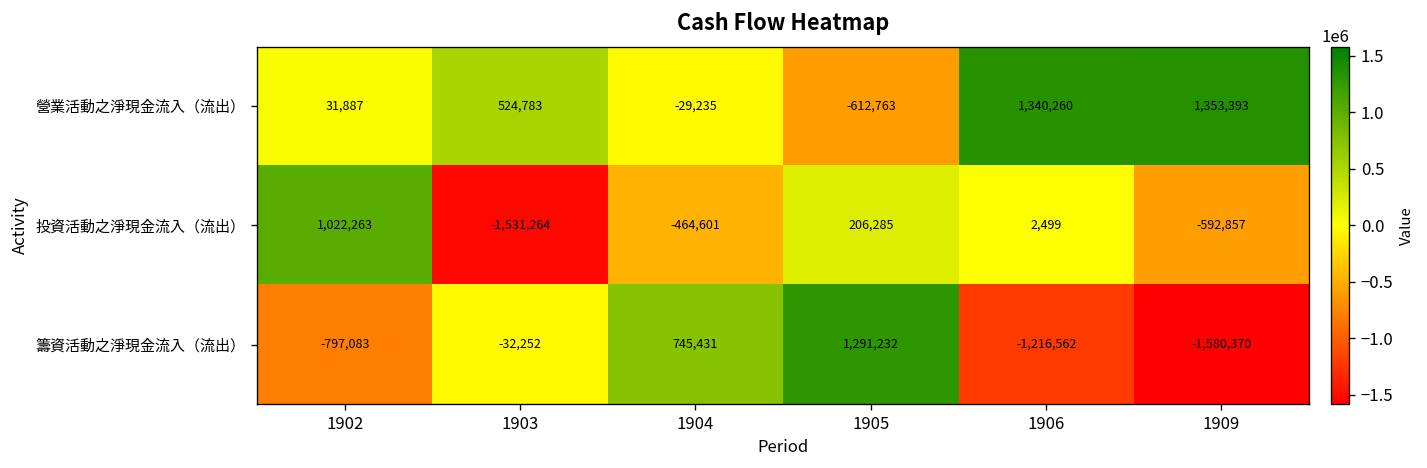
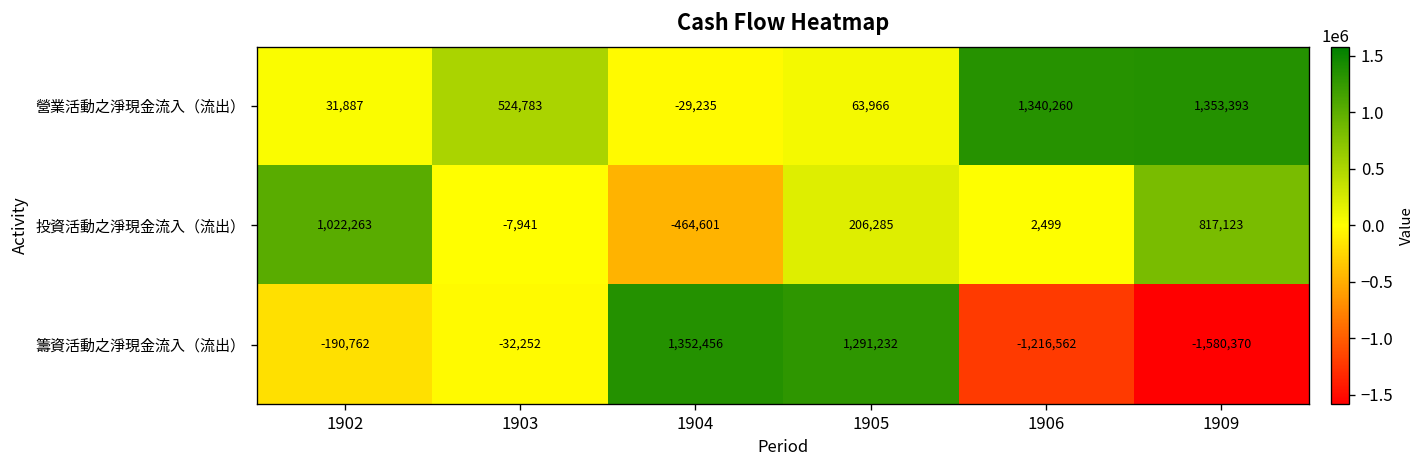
營業活動之淨現金流入（流出）, 1905: -612,763 -> 63,966
投資活動之淨現金流入（流出）, 1903: -1,531,264 -> -7,941
投資活動之淨現金流入（流出）, 1909: -592,857 -> 817,123
籌資活動之淨現金流入（流出）, 1902: -797,083 -> -190,762
籌資活動之淨現金流入（流出）, 1904: 745,431 -> 1,352,456
